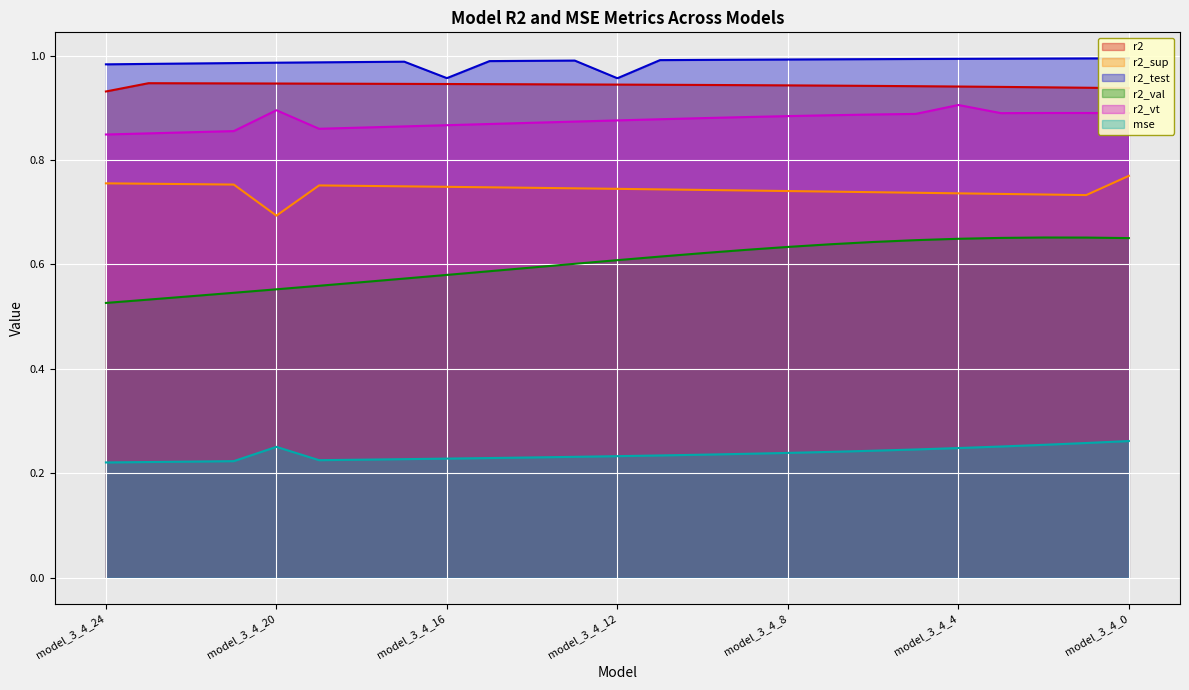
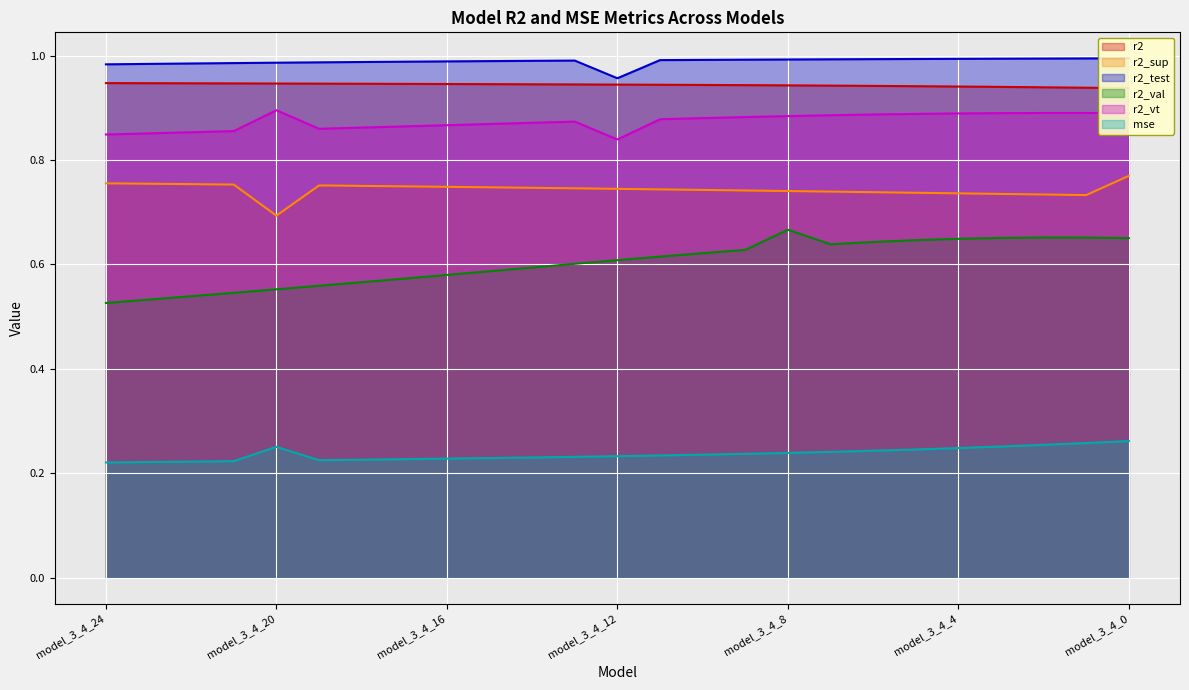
r2, model_3_4_24: 0.93 -> 0.95
r2_test, model_3_4_16: 0.96 -> 0.99
r2_vt, model_3_4_12: 0.88 -> 0.84
r2_val, model_3_4_8: 0.63 -> 0.67
r2_vt, model_3_4_4: 0.91 -> 0.89
